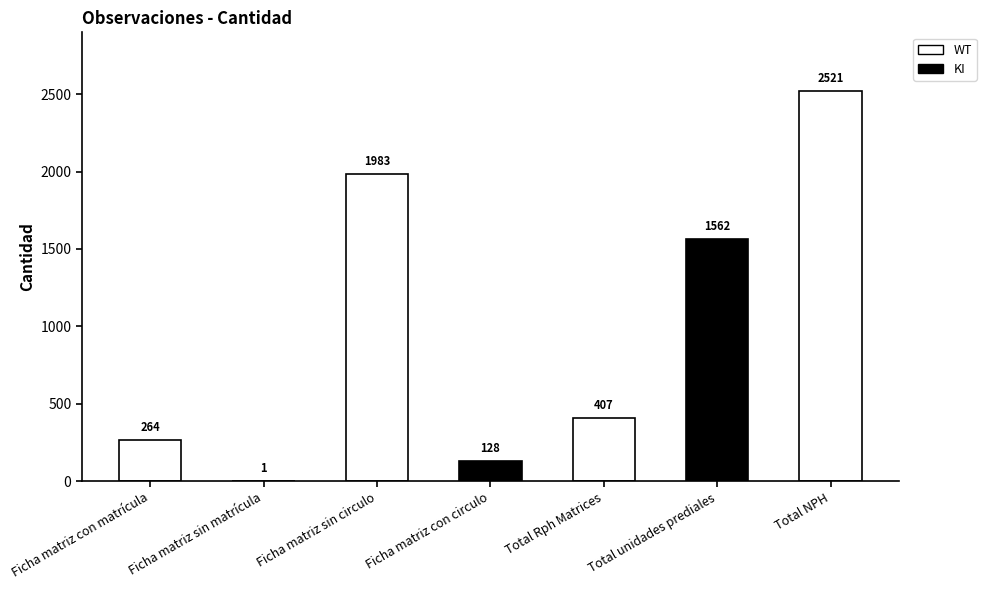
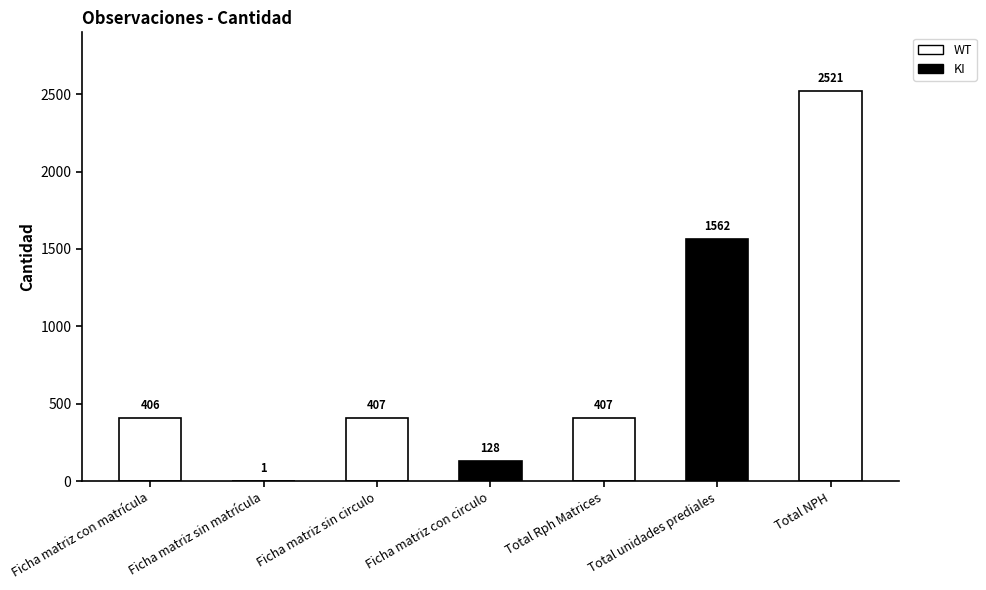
Ficha matriz con matrícula: 264 -> 406
Ficha matriz sin circulo: 1983 -> 407
